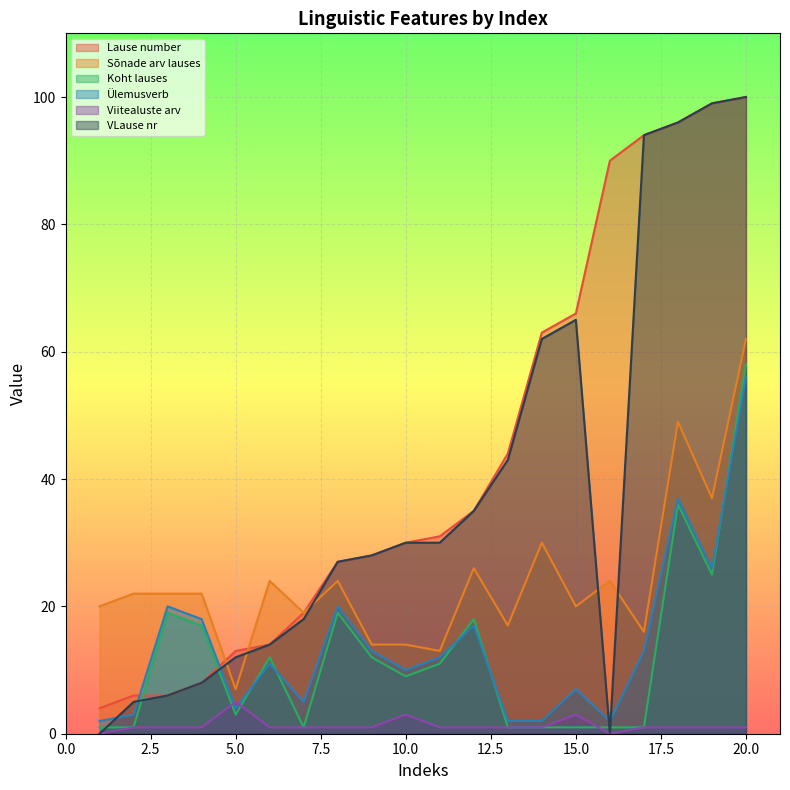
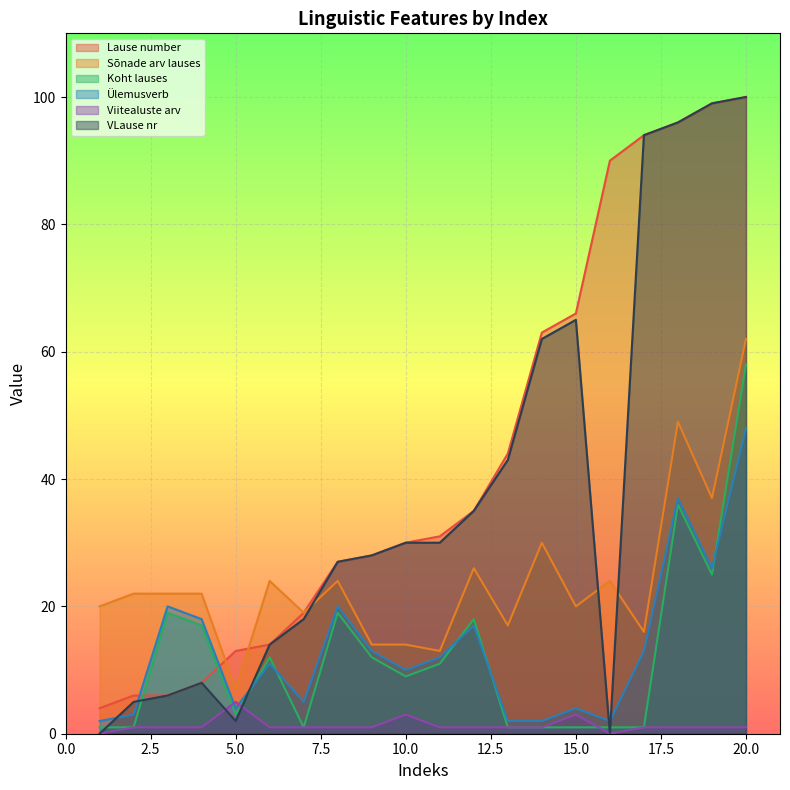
VLause nr, 5.0: 12 -> 2
Ülemusverb, 15.0: 7 -> 4
Ülemusverb, 20.0: 56 -> 48
